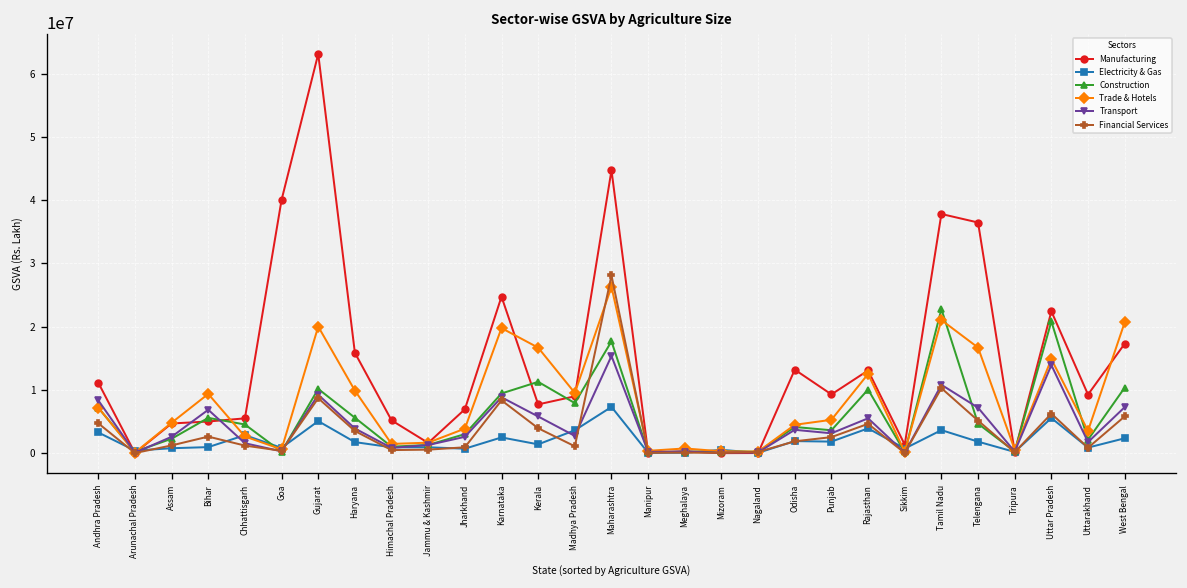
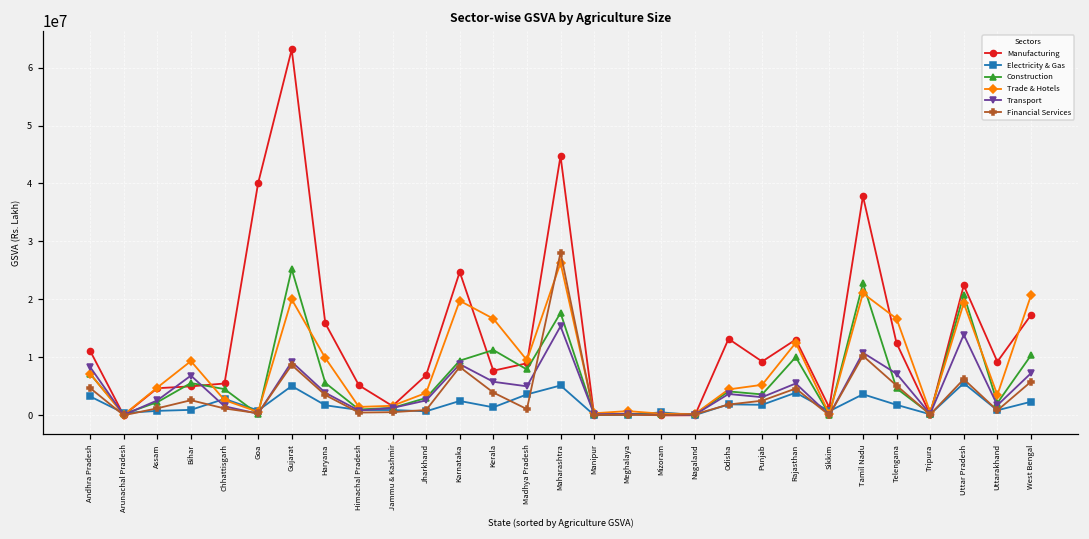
Construction, Gujarat: 10000000 -> 25000000
Transport, Madhya Pradesh: 3000000 -> 5000000
Electricity & Gas, Maharashtra: 7000000 -> 5000000
Manufacturing, Telengana: 36000000 -> 12000000
Trade & Hotels, Uttar Pradesh: 15000000 -> 19000000
